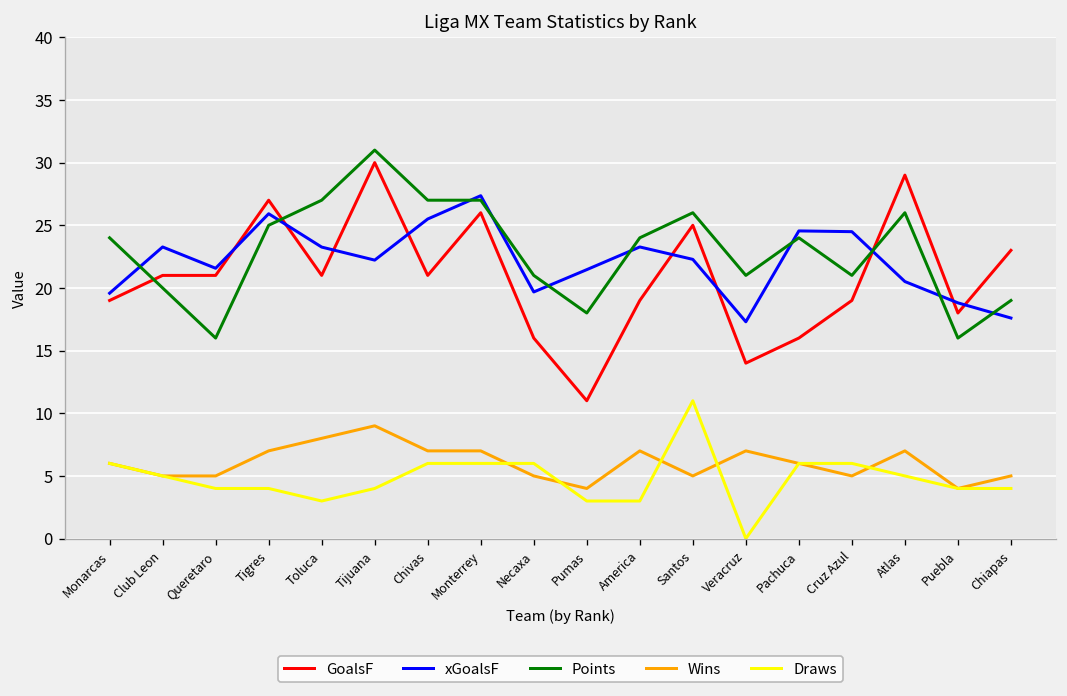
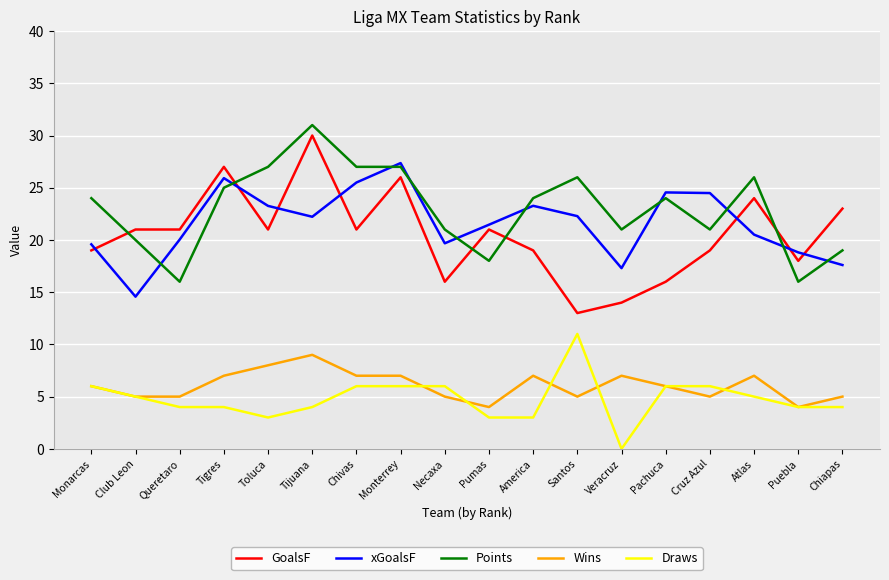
xGoalsF, Club Leon: 23.3 -> 14.6
xGoalsF, Queretaro: 21.6 -> 20.0
GoalsF, Pumas: 11 -> 21
GoalsF, Santos: 25 -> 13
GoalsF, Atlas: 29 -> 24
